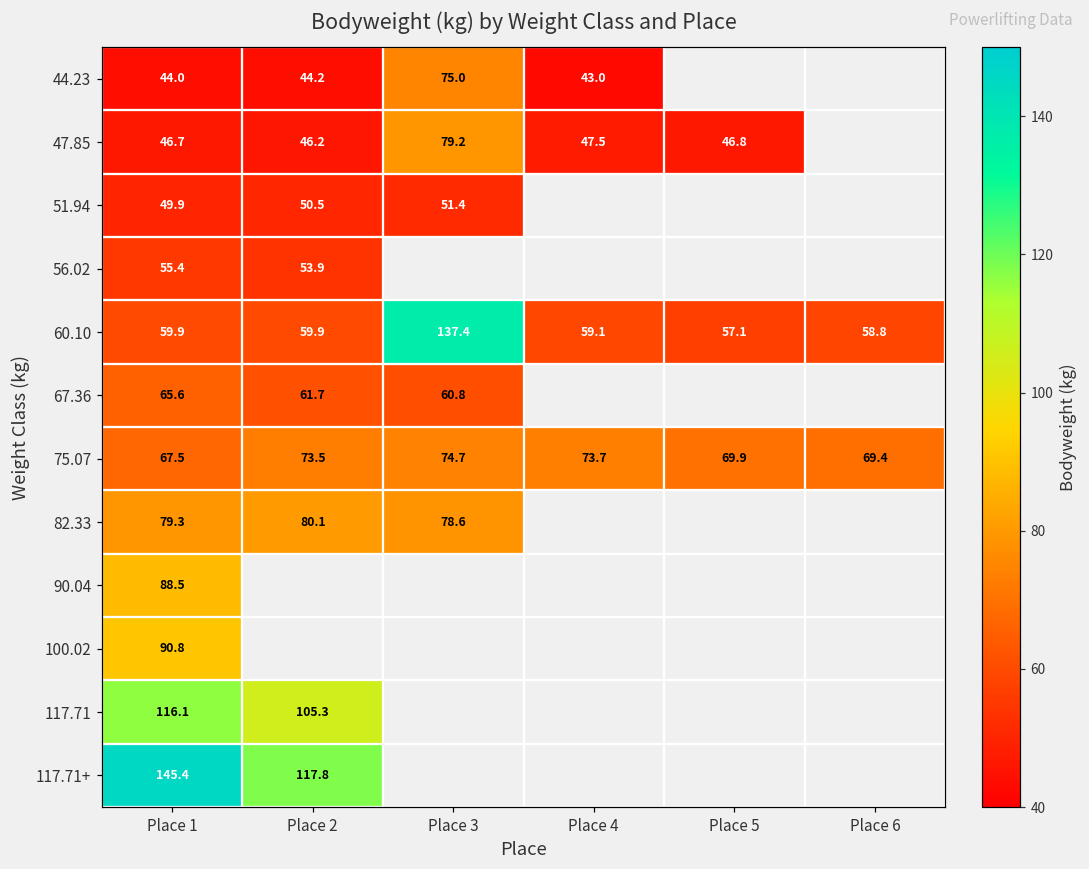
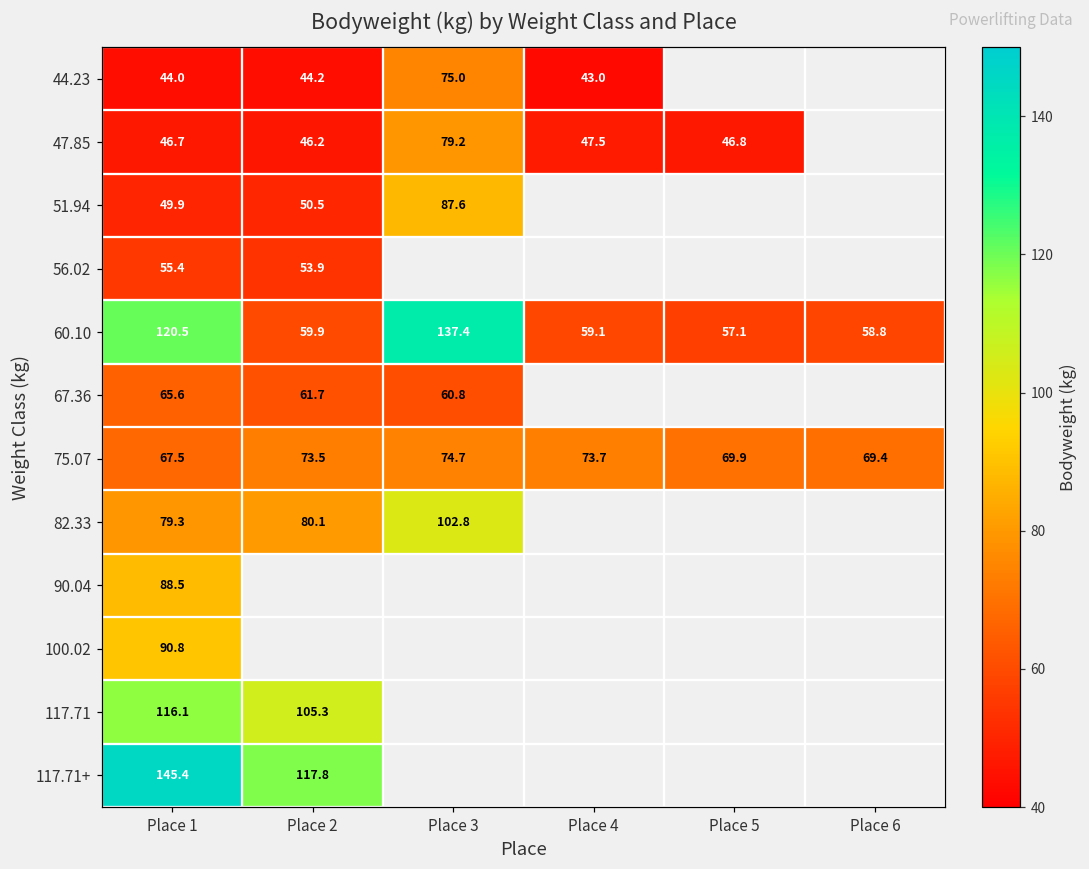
51.94, Place 3: 51.4 -> 87.6
60.10, Place 1: 59.9 -> 120.5
82.33, Place 3: 78.6 -> 102.8
